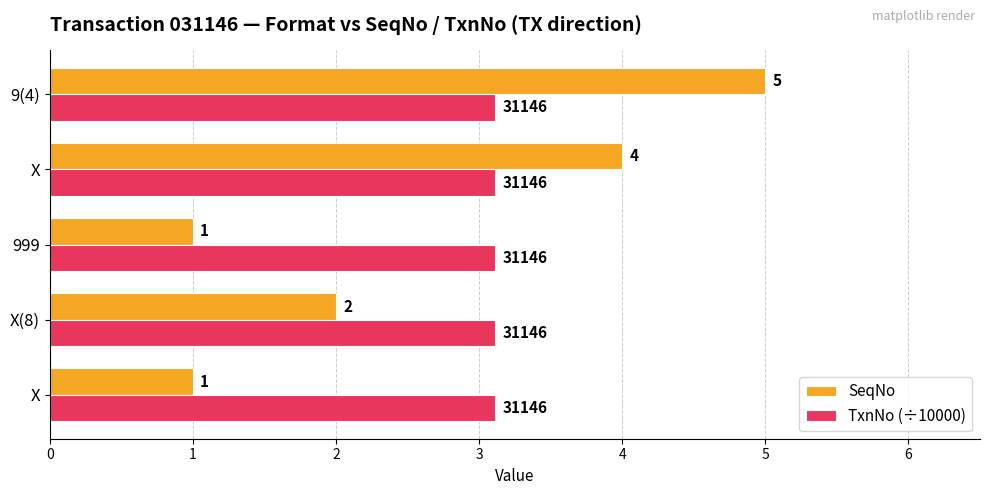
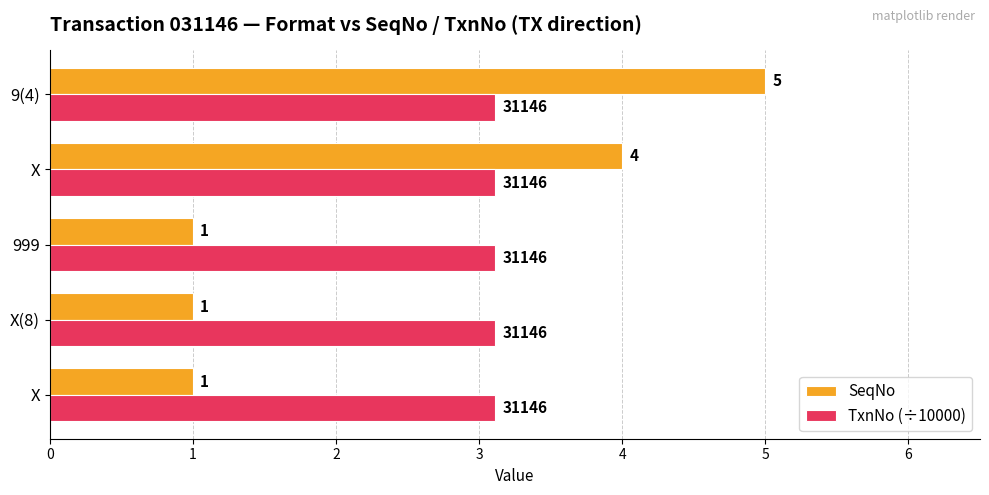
SeqNo, X(8): 2 -> 1
